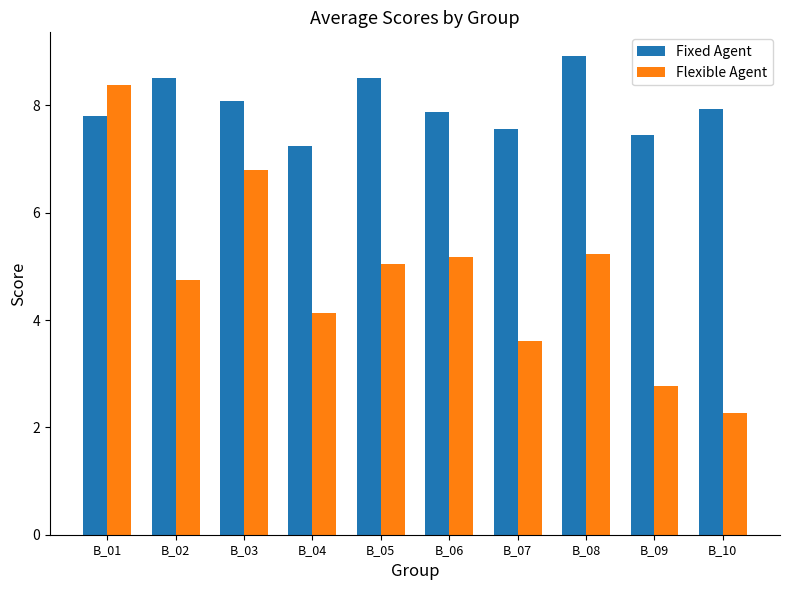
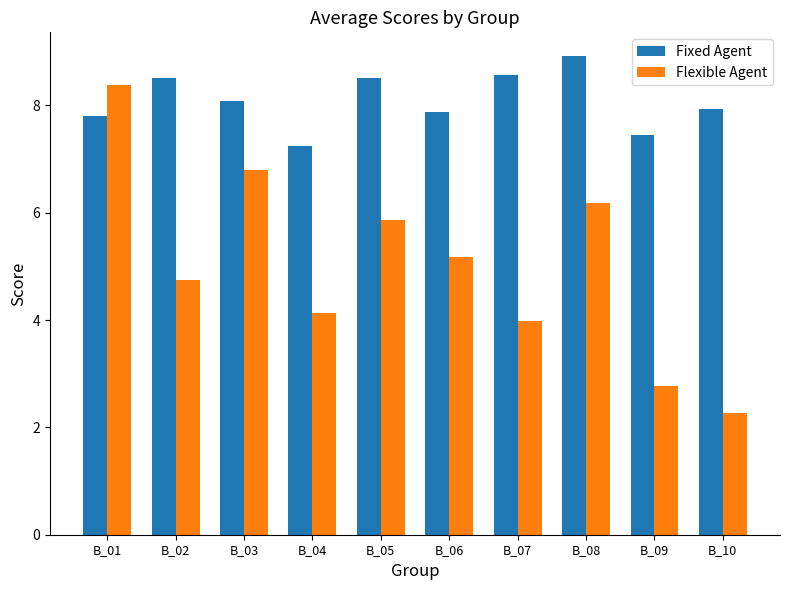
Flexible Agent, B_05: 5.1 -> 5.9
Fixed Agent, B_07: 7.6 -> 8.6
Flexible Agent, B_07: 3.6 -> 4.0
Flexible Agent, B_08: 5.2 -> 6.2
